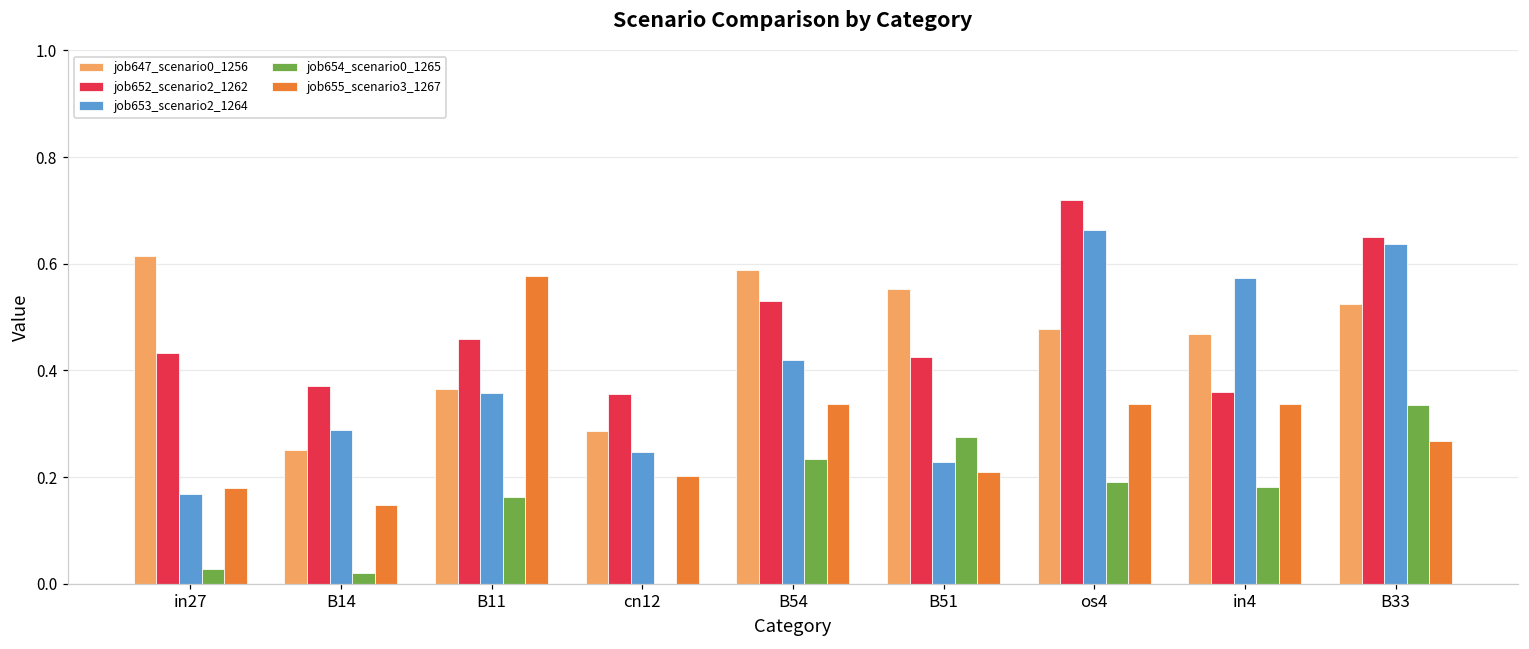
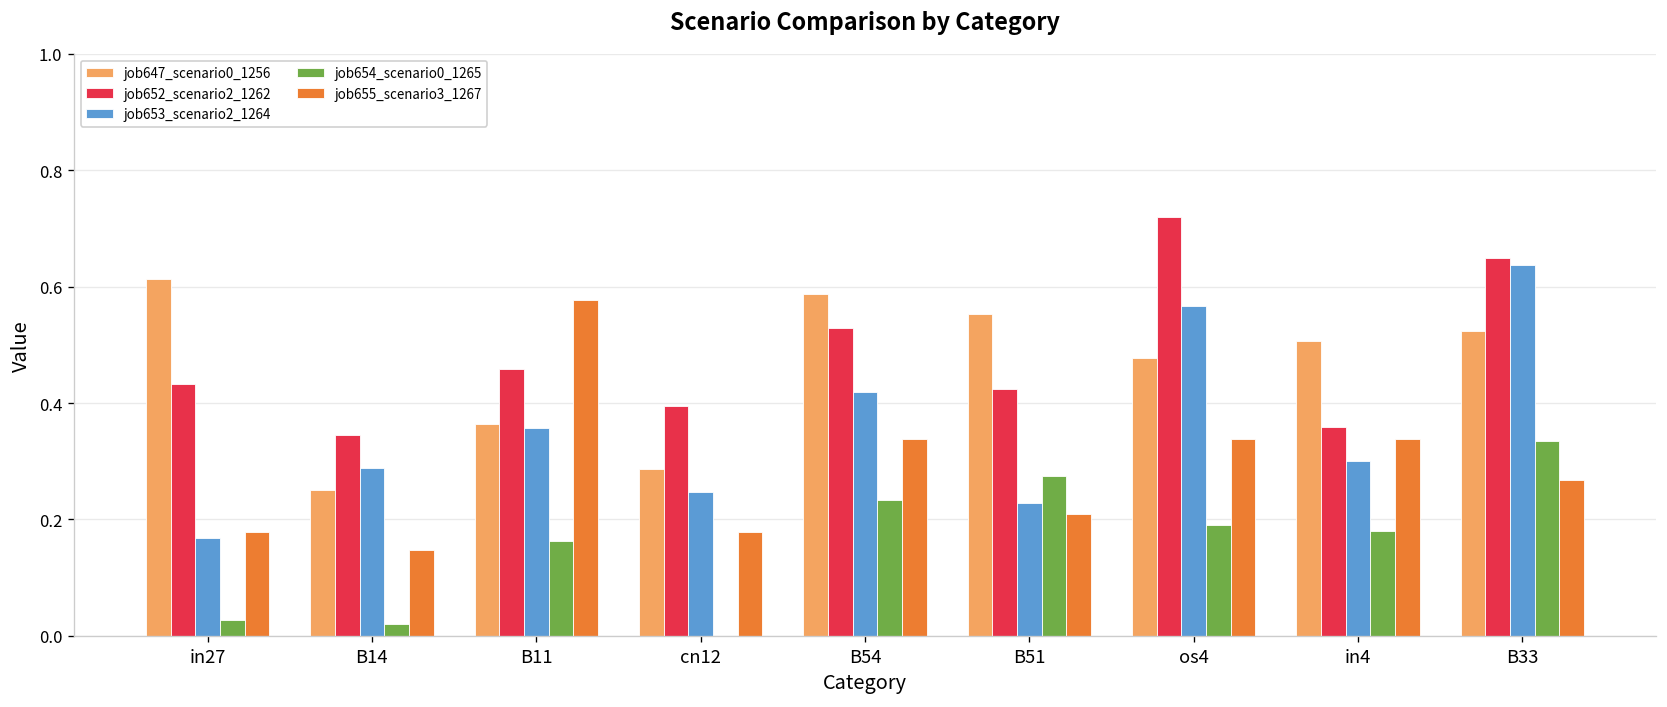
job652_scenario2_1262, B14: 0.37 -> 0.35
job652_scenario2_1262, cn12: 0.35 -> 0.40
job655_scenario3_1267, cn12: 0.20 -> 0.18
job653_scenario2_1264, os4: 0.66 -> 0.57
job647_scenario0_1256, in4: 0.47 -> 0.51
job653_scenario2_1264, in4: 0.57 -> 0.30
